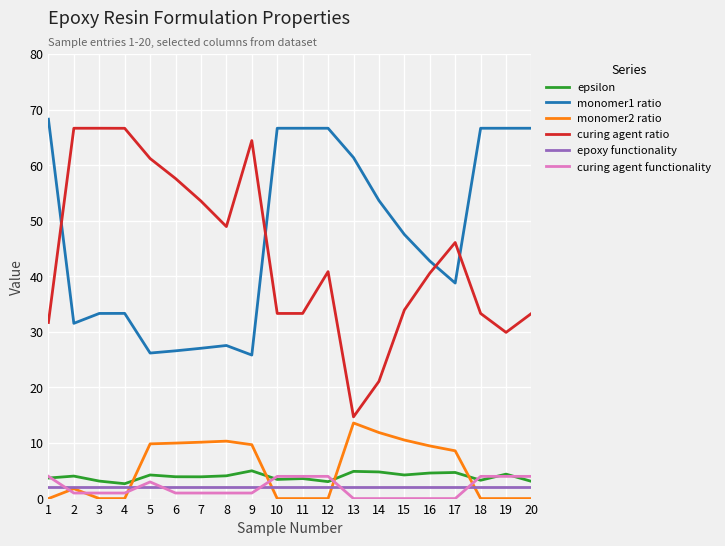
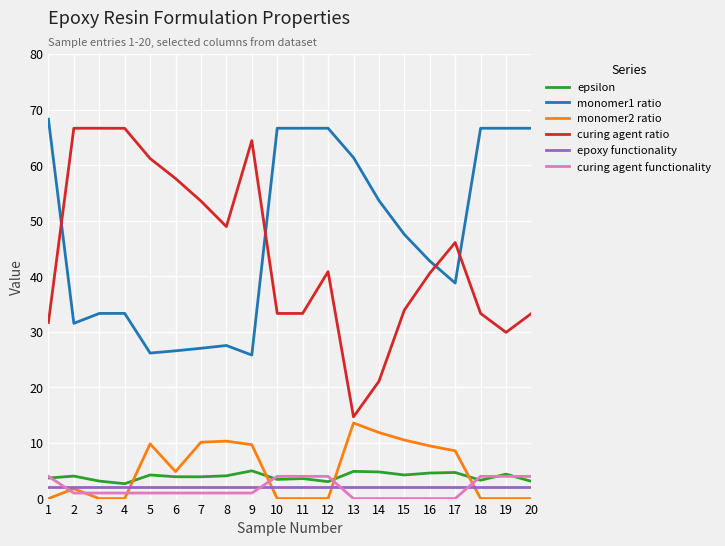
curing agent functionality, 5: 3 -> 1
monomer2 ratio, 6: 10 -> 5
